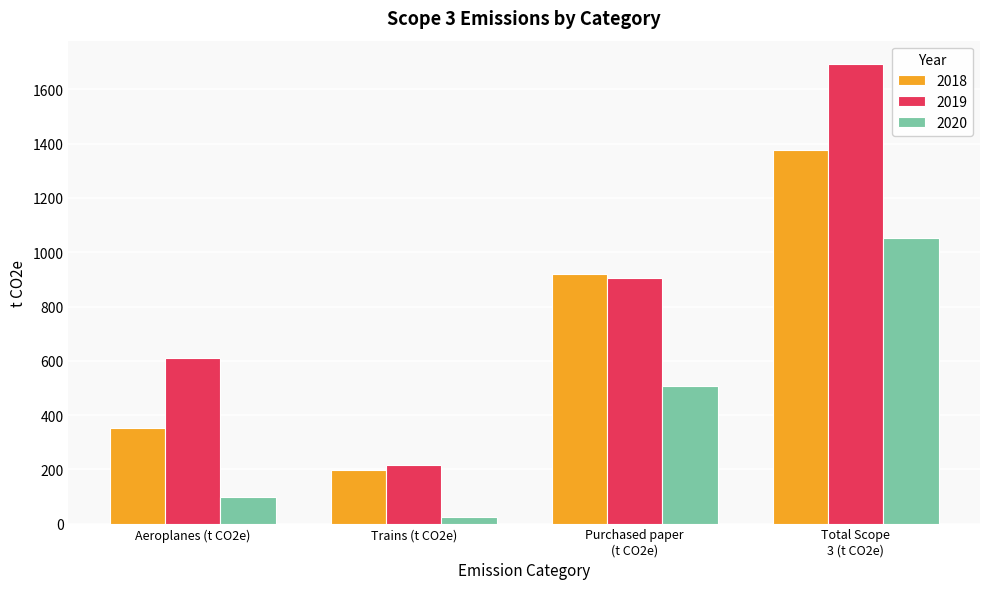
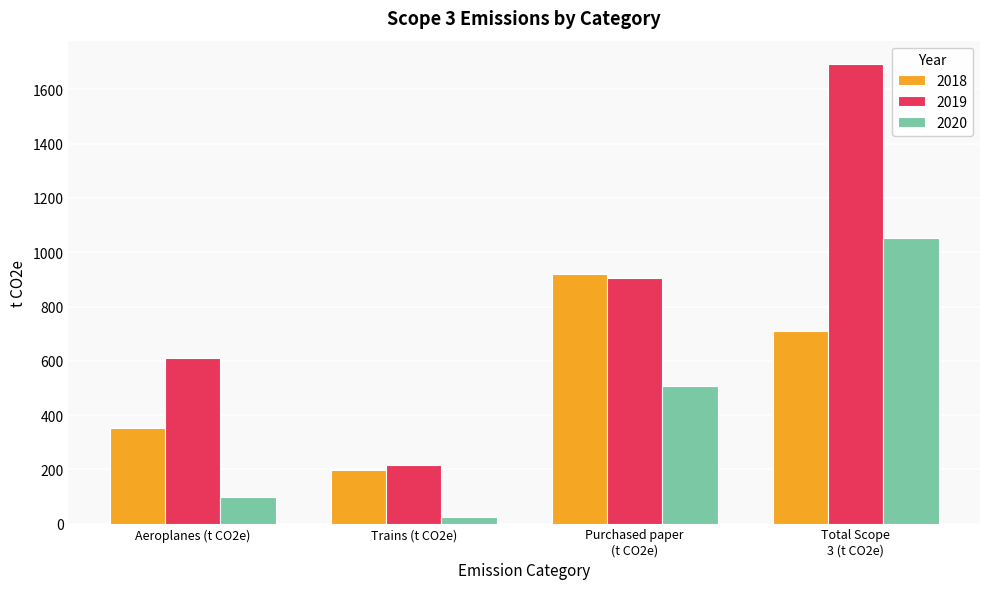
2018, Total Scope 3 (t CO2e): 1380 -> 710
